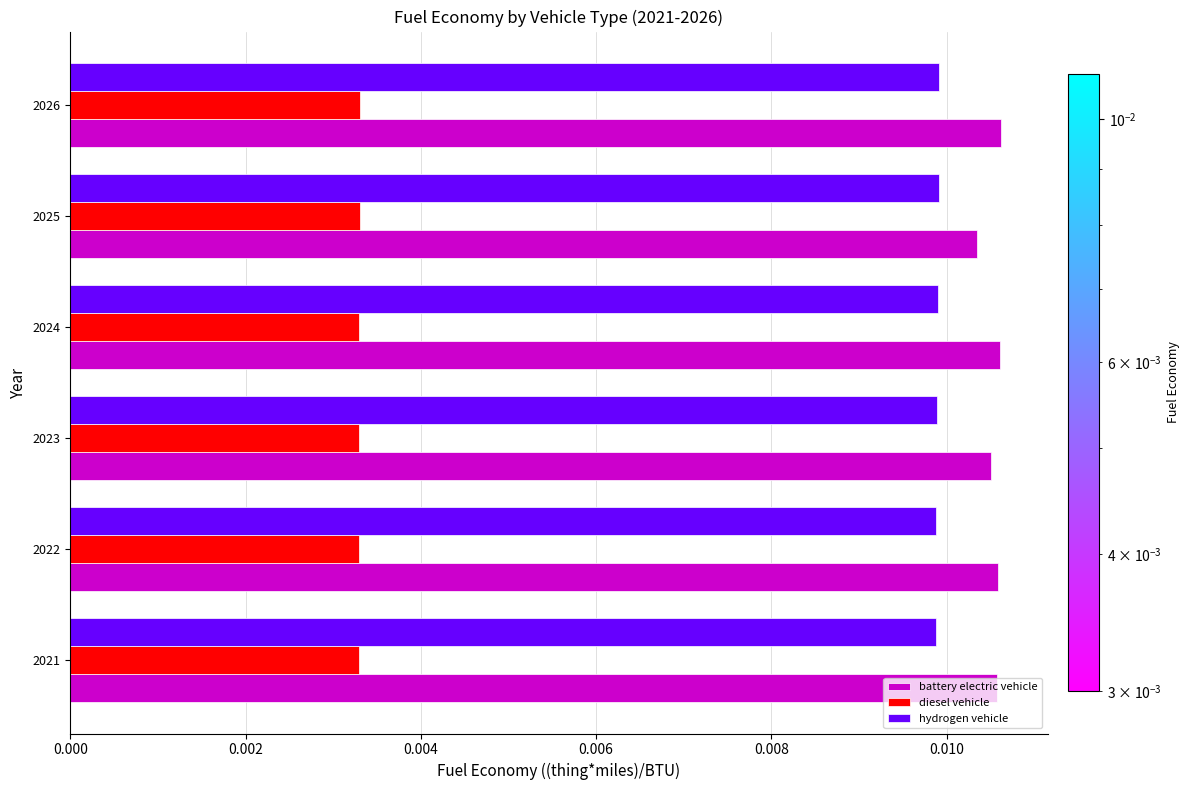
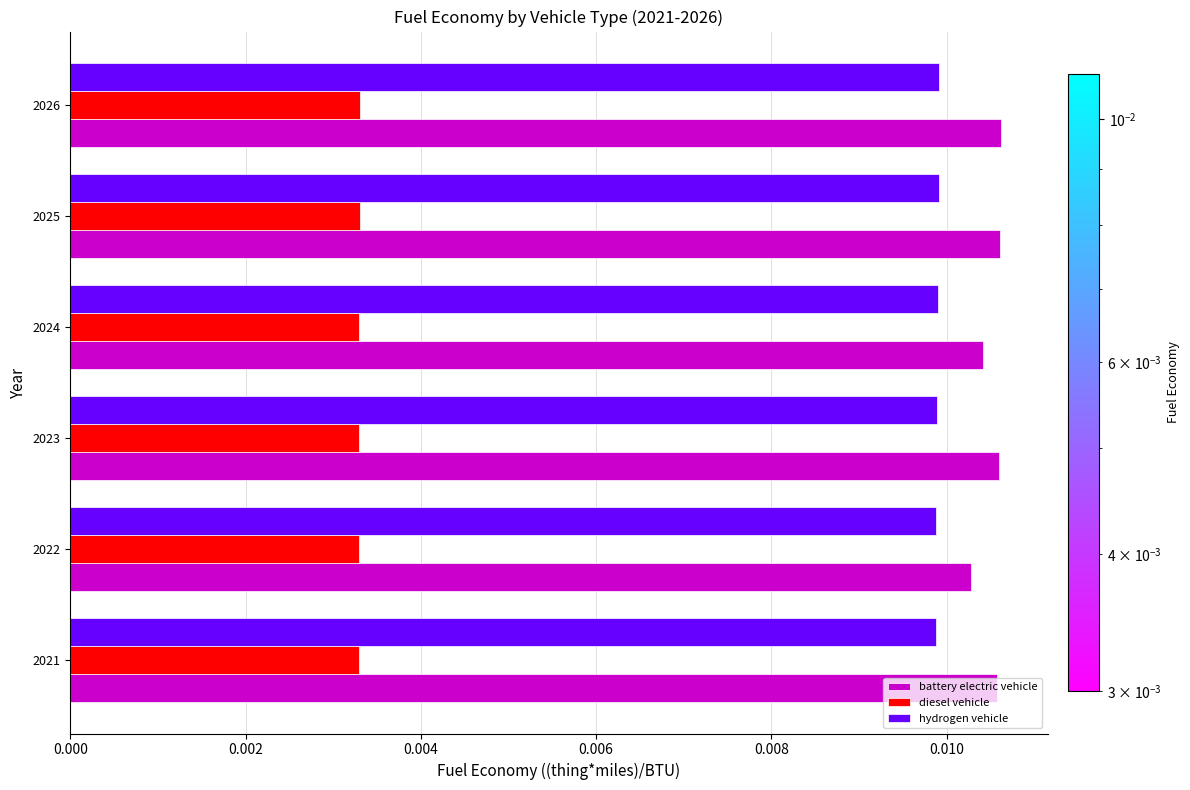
battery electric vehicle, 2025: 0.0104 -> 0.0106
battery electric vehicle, 2024: 0.0106 -> 0.0104
battery electric vehicle, 2023: 0.0105 -> 0.0106
battery electric vehicle, 2022: 0.0106 -> 0.0103
